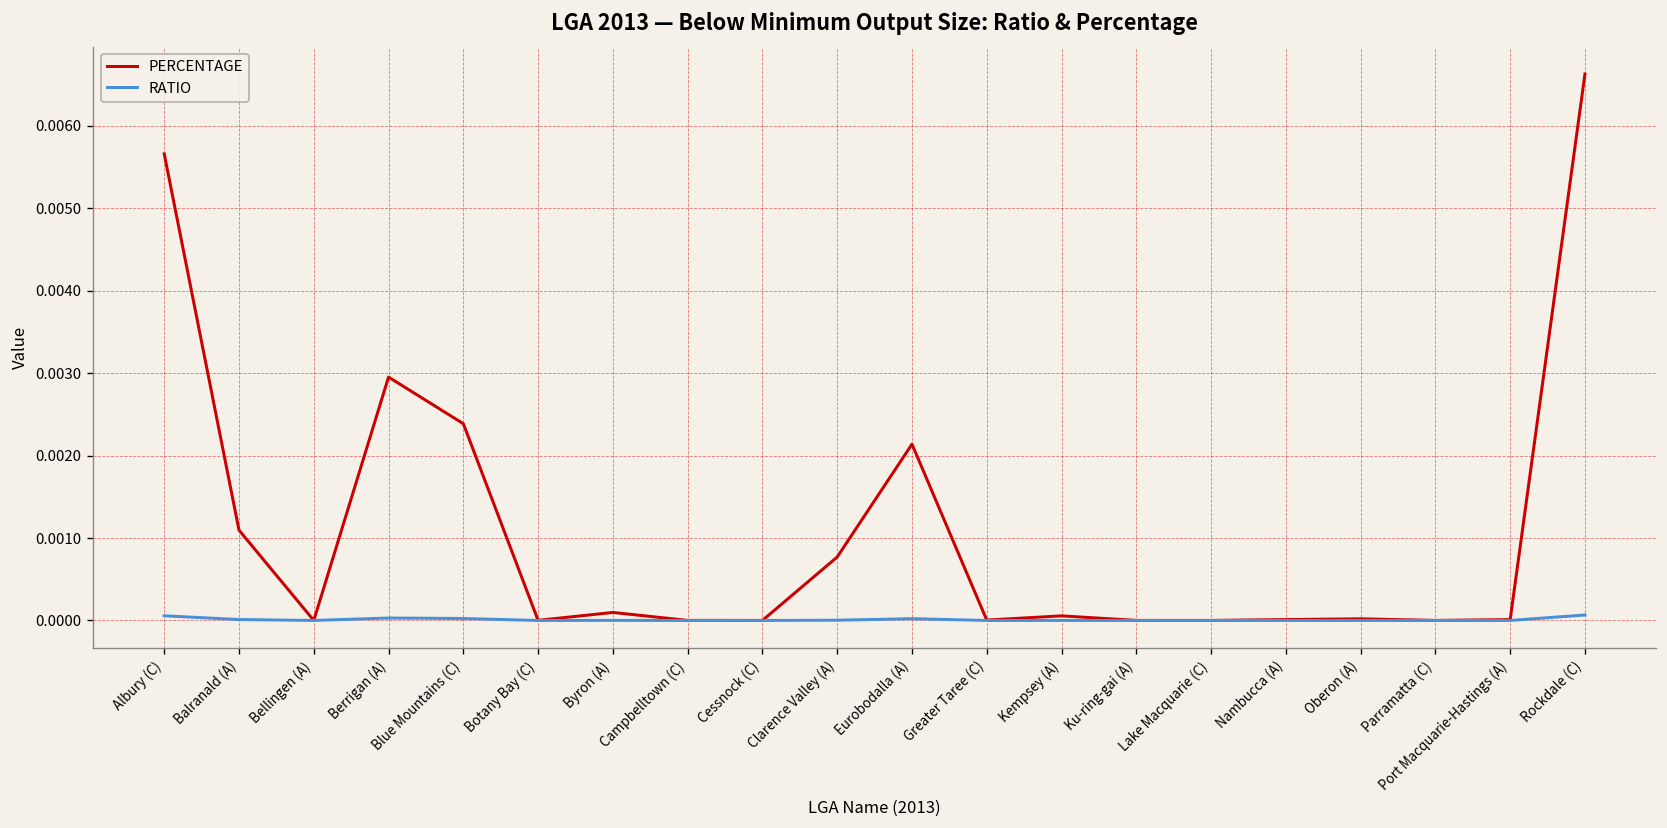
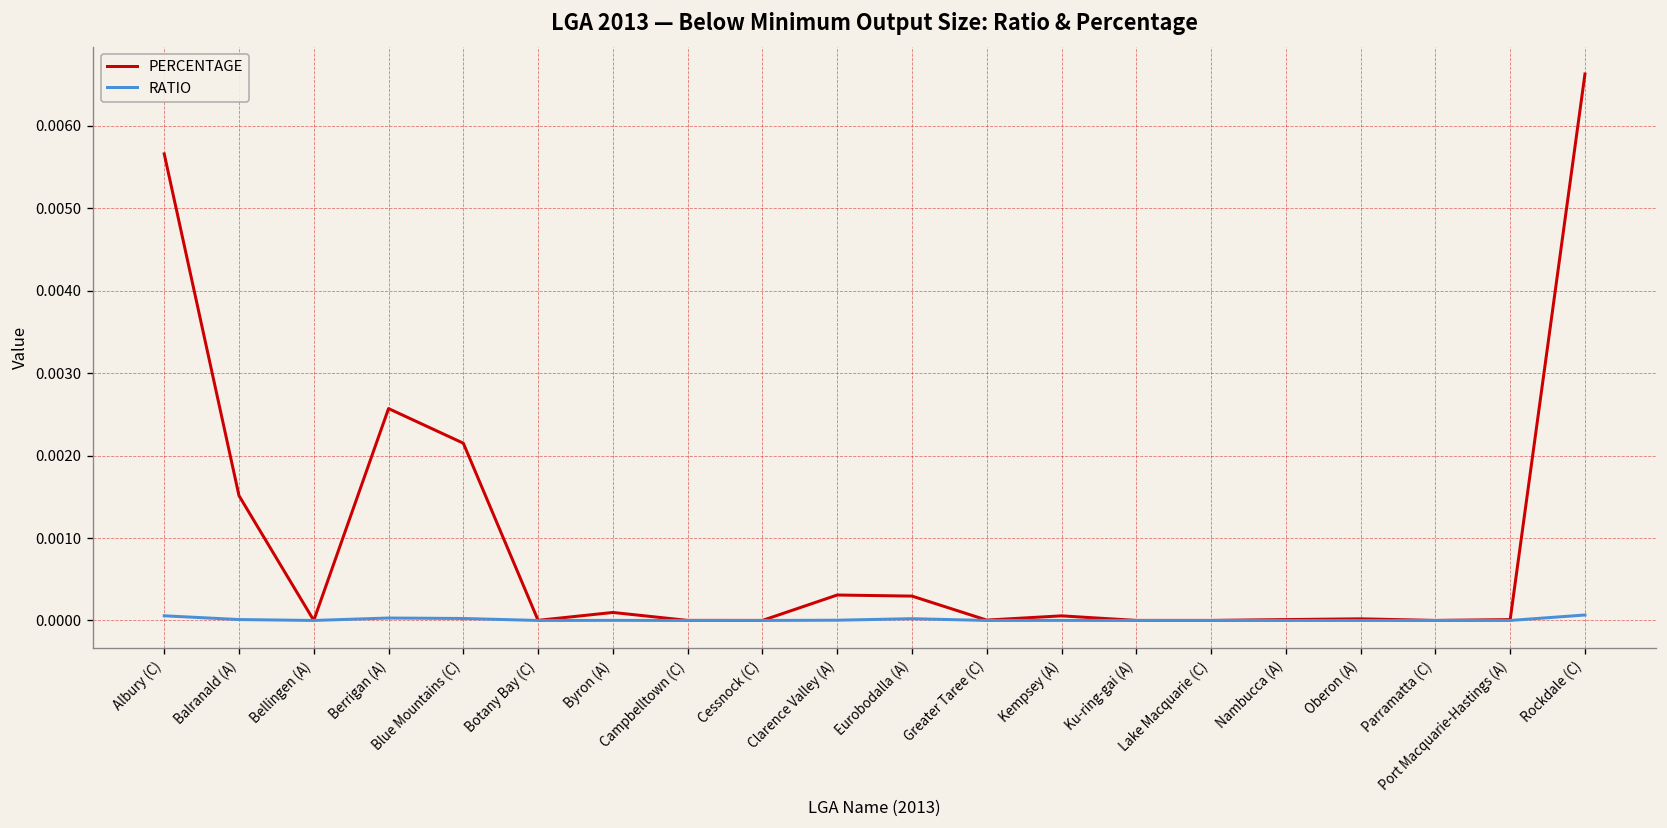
PERCENTAGE, Balranald (A): 0.0011 -> 0.0015
PERCENTAGE, Berrigan (A): 0.0030 -> 0.0026
PERCENTAGE, Blue Mountains (C): 0.0024 -> 0.0022
PERCENTAGE, Clarence Valley (A): 0.0008 -> 0.0003
PERCENTAGE, Eurobodalla (A): 0.0021 -> 0.0003
